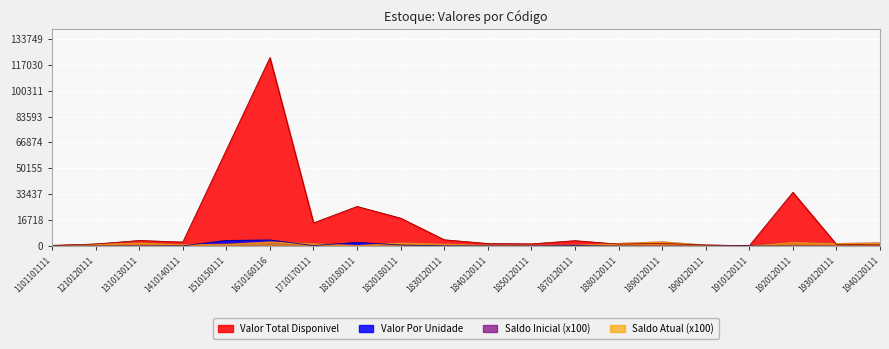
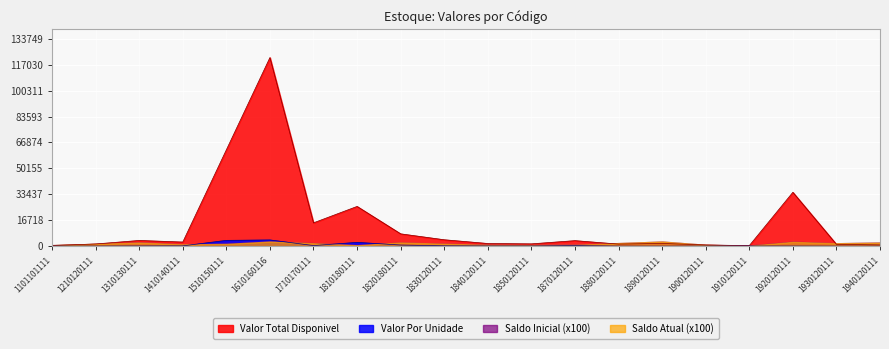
Valor Total Disponivel, 1820180111: 18000 -> 8000
